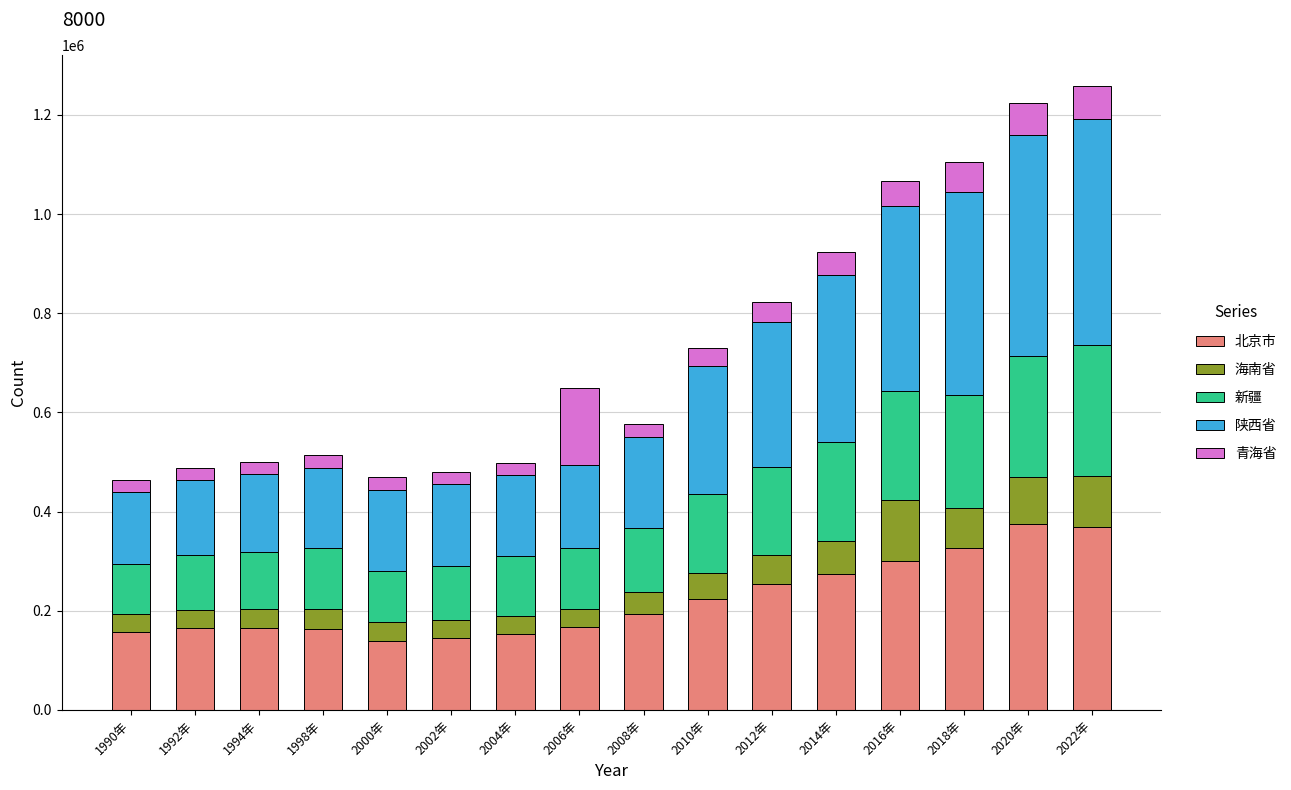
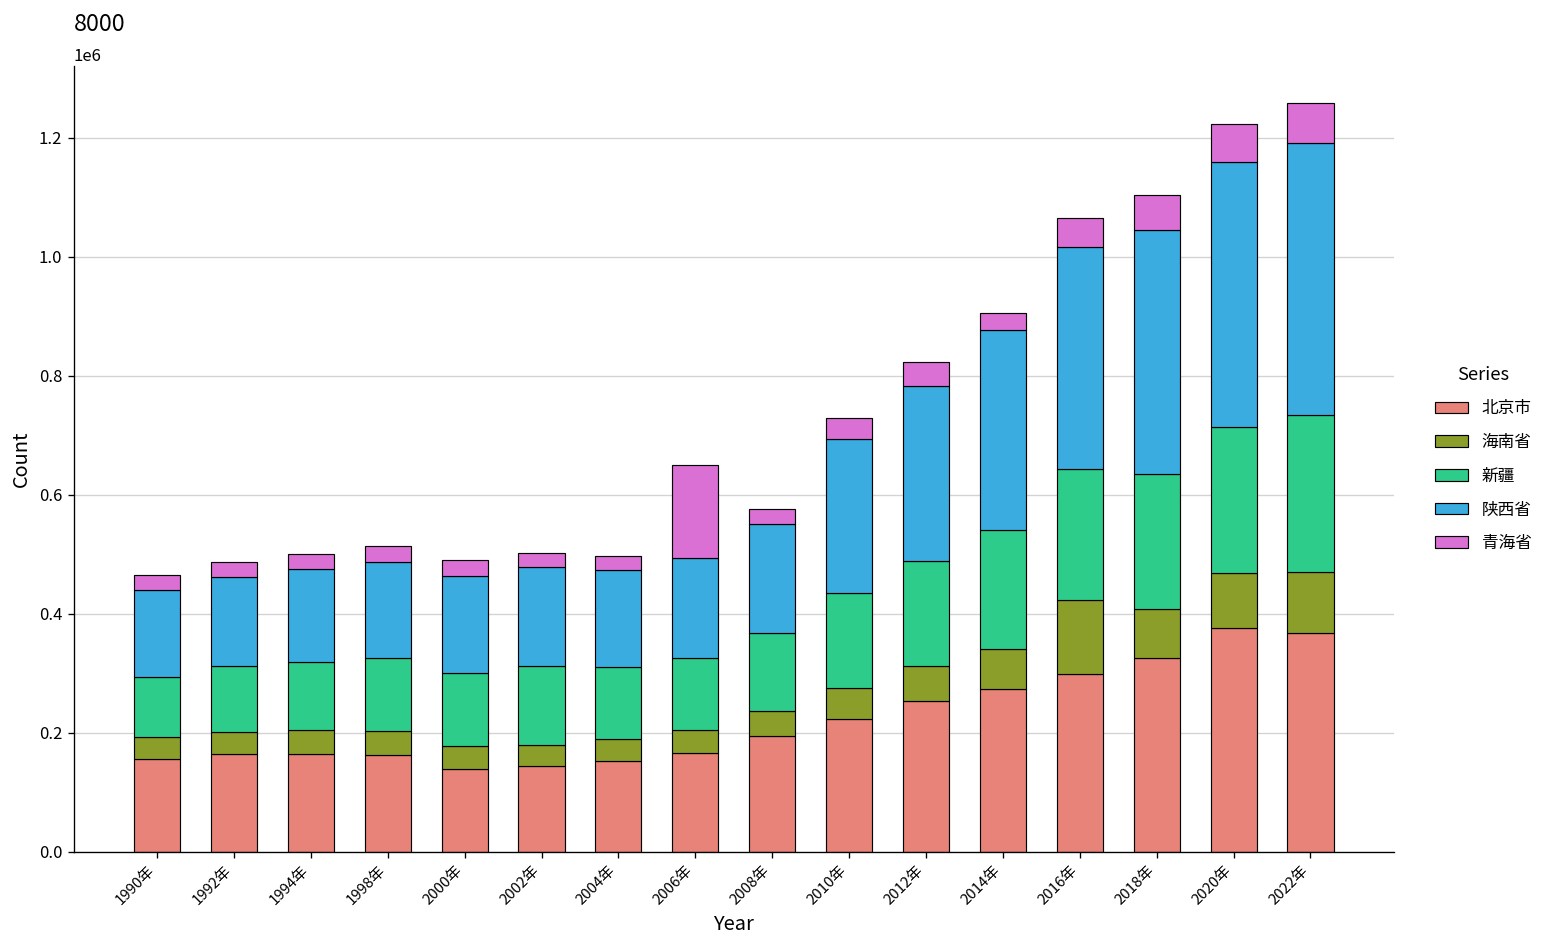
新疆, 2000年: 100000 -> 120000
新疆, 2002年: 110000 -> 130000
青海省, 2014年: 50000 -> 30000
